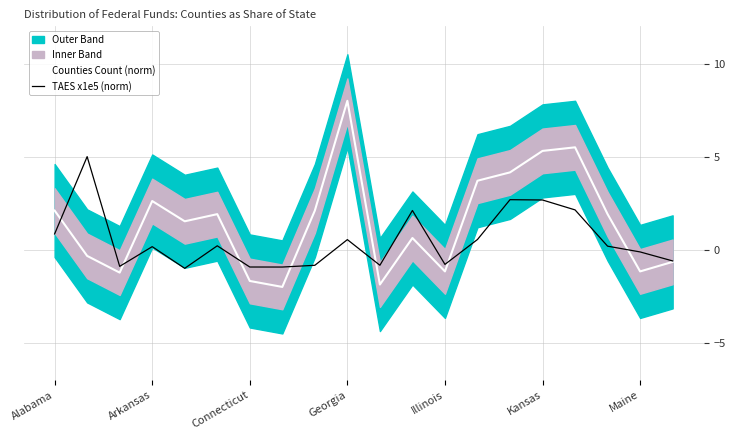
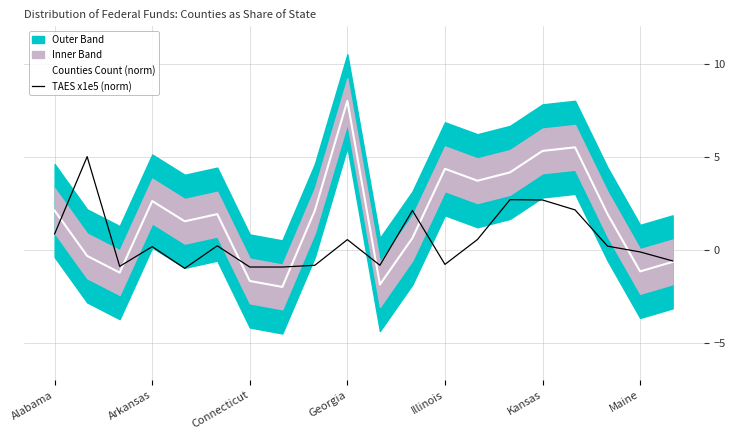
Counties Count (norm), Illinois: -1.2 -> 4.3
